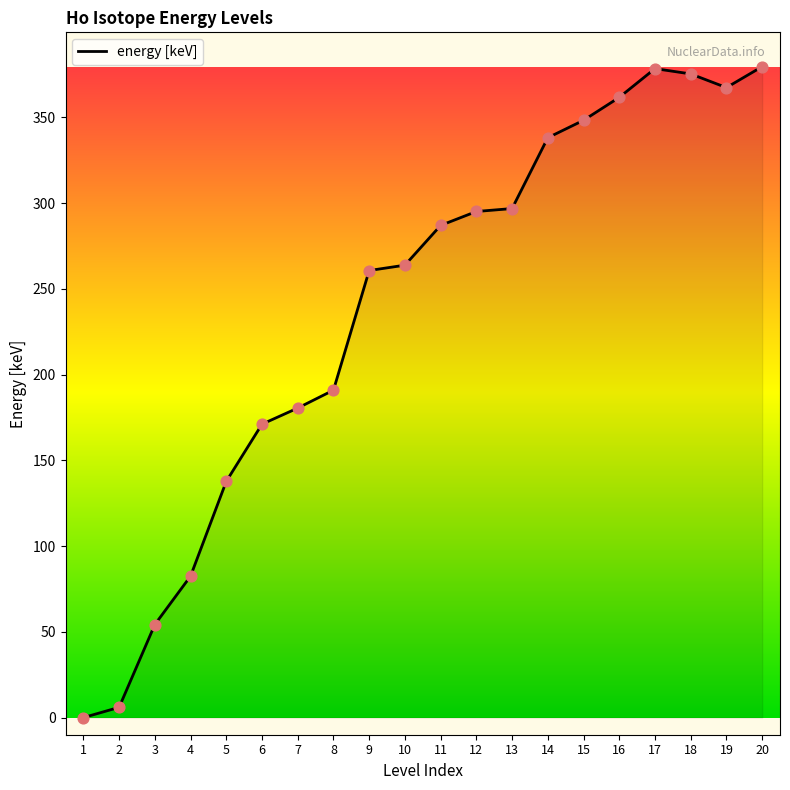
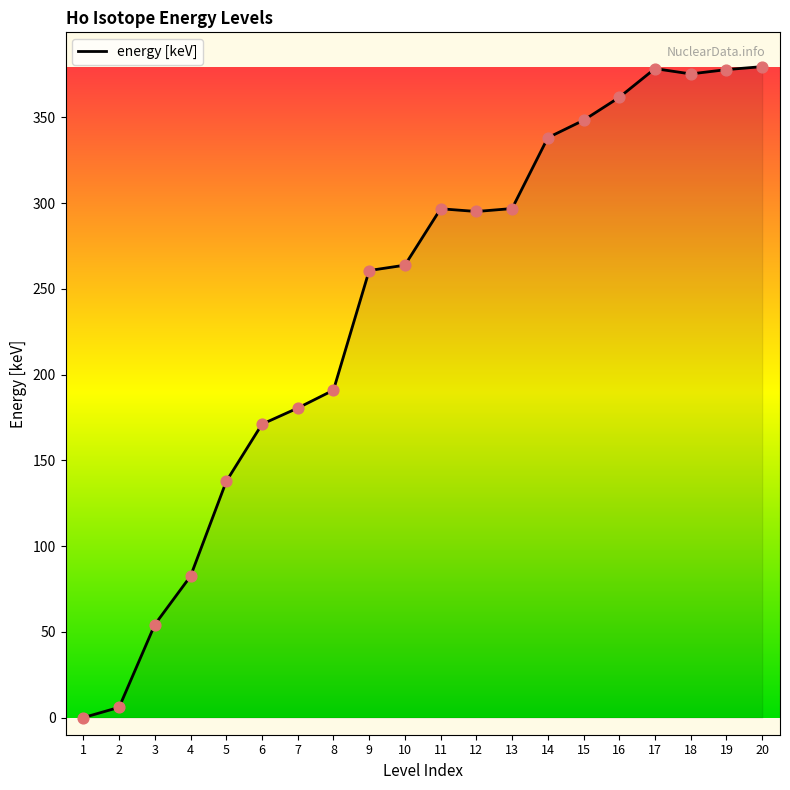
11: 287 -> 297
19: 367 -> 378
